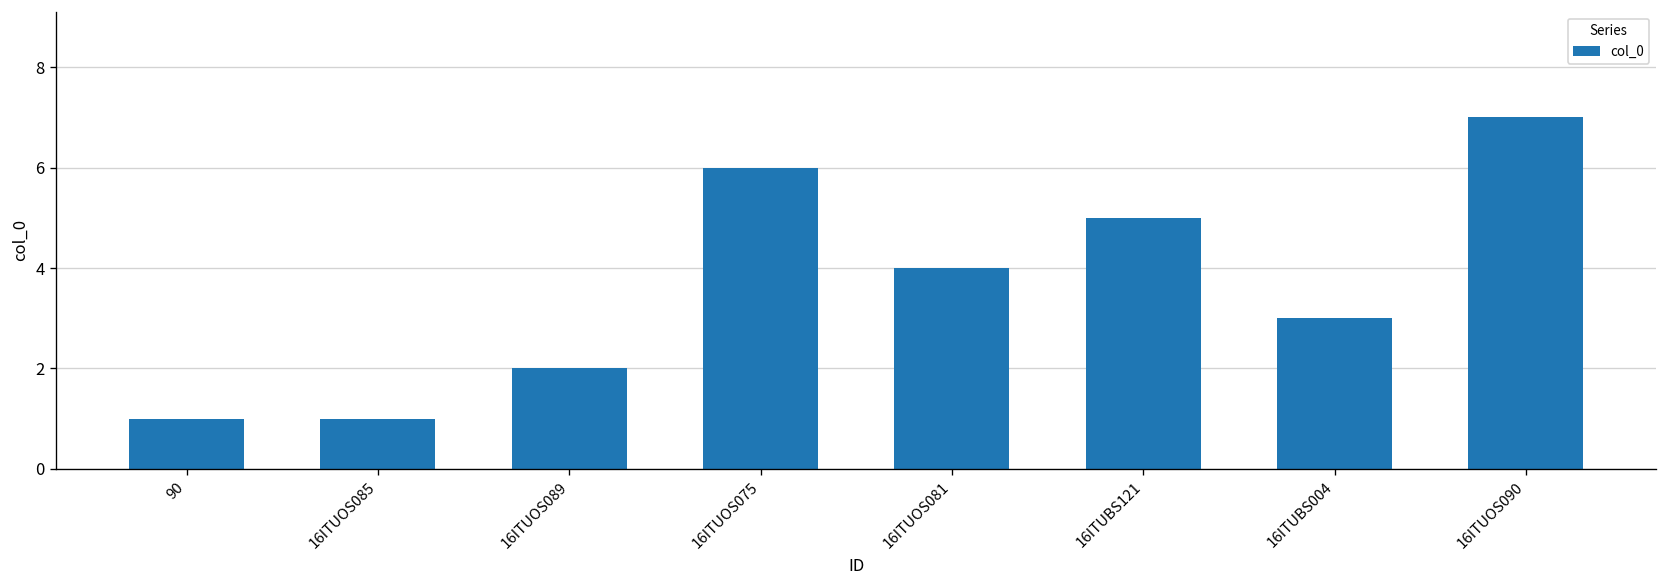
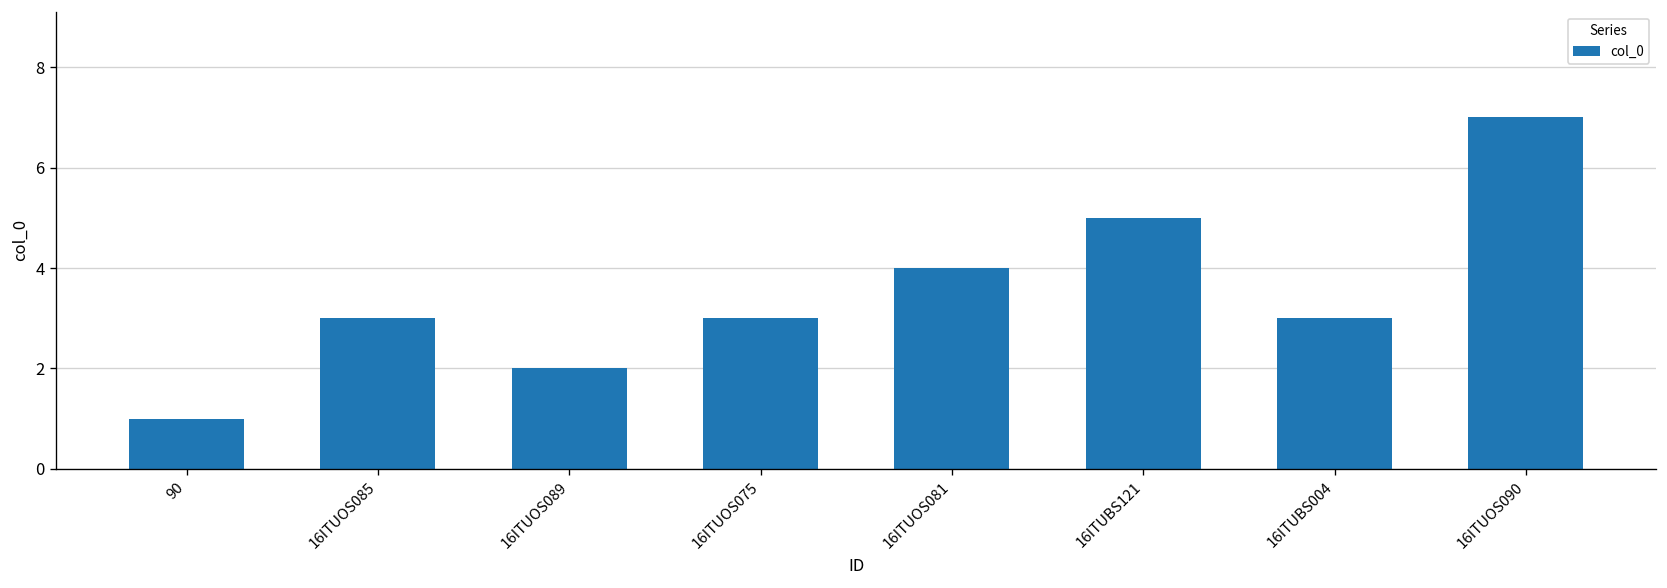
16ITUOS085: 1 -> 3
16ITUOS075: 6 -> 3
